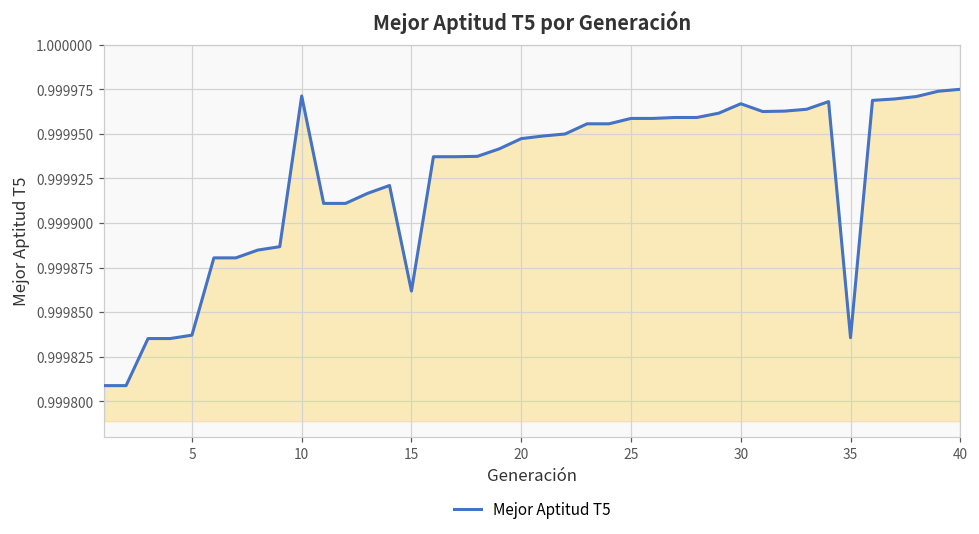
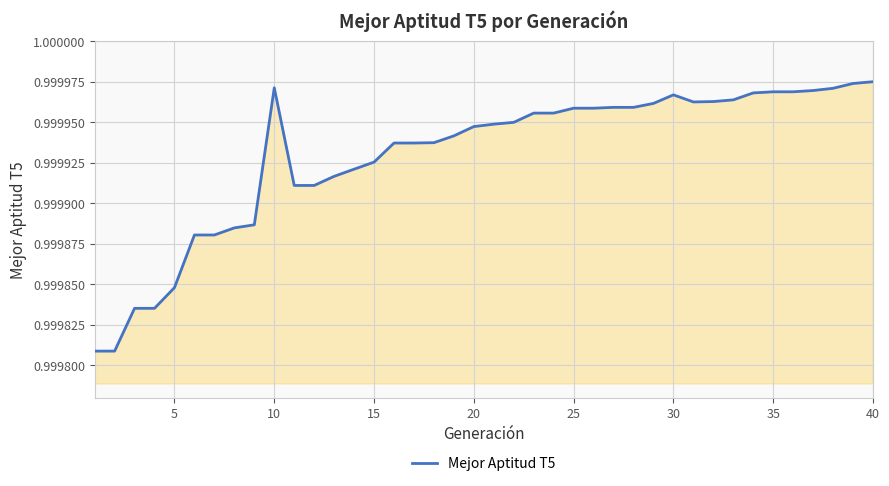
5: 0.999837 -> 0.999848
15: 0.999862 -> 0.999925
35: 0.999836 -> 0.999969
